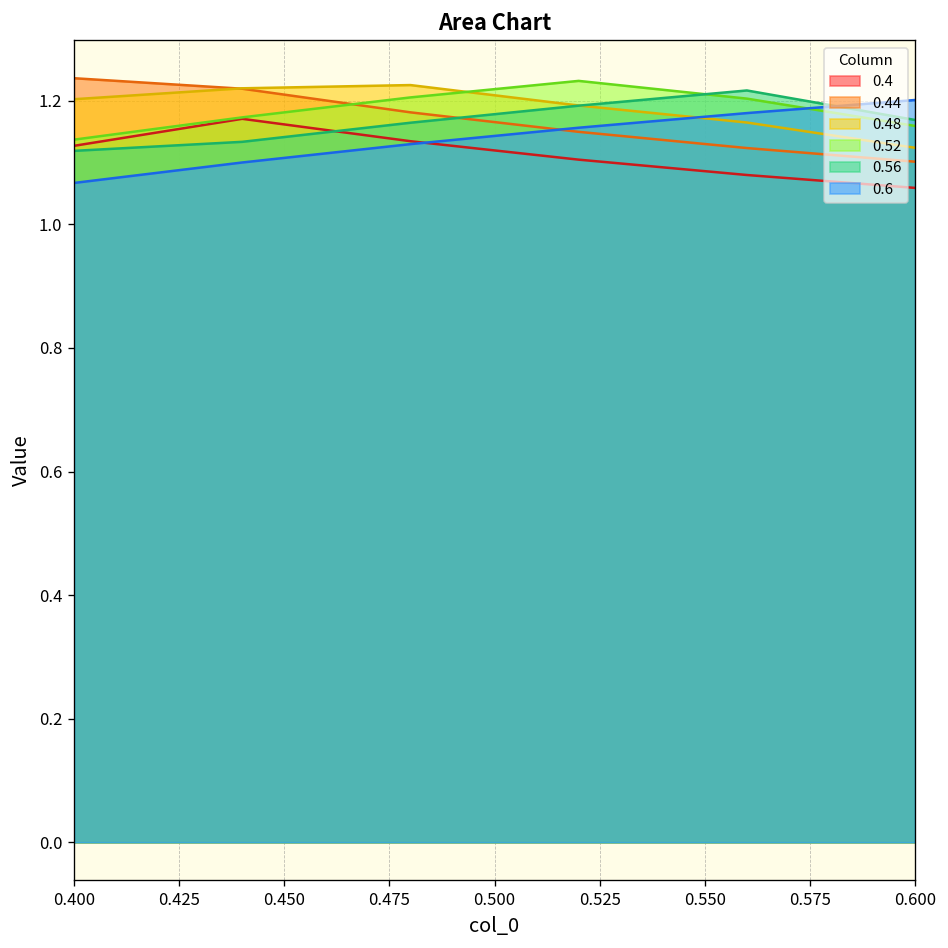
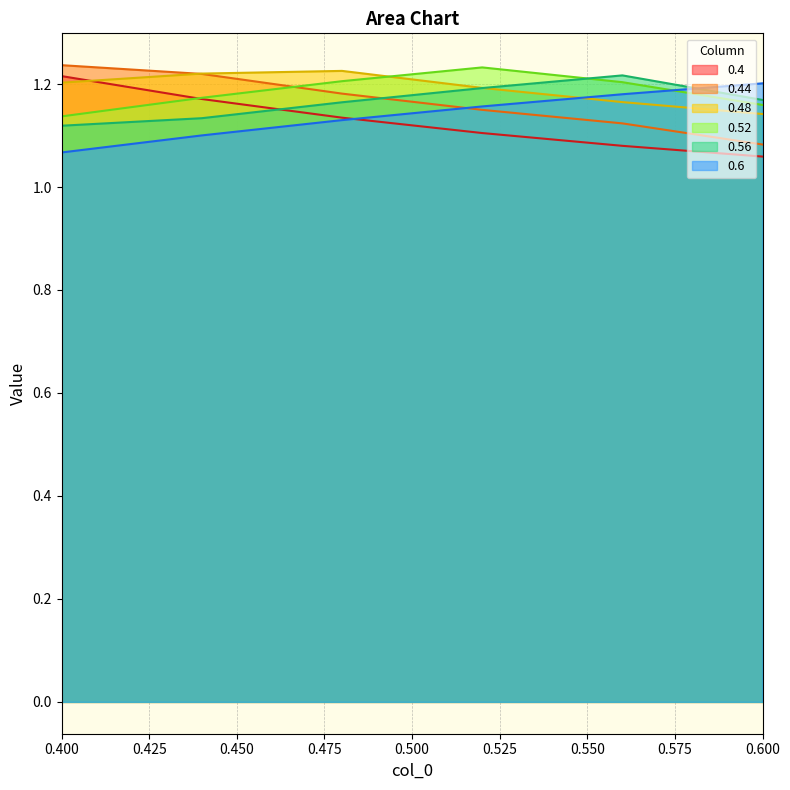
0.4, 0.400: 1.13 -> 1.22
0.44, 0.600: 1.10 -> 1.08
0.48, 0.600: 1.12 -> 1.14
